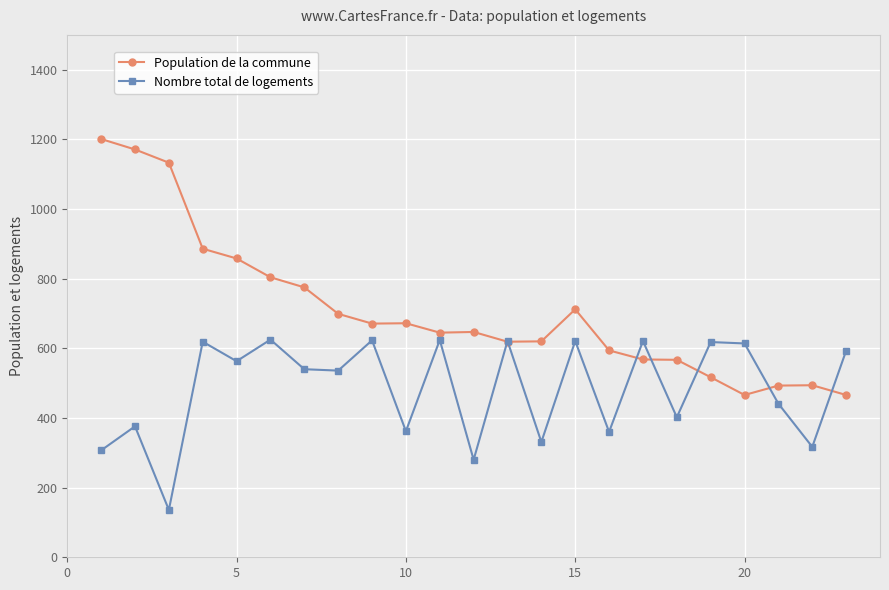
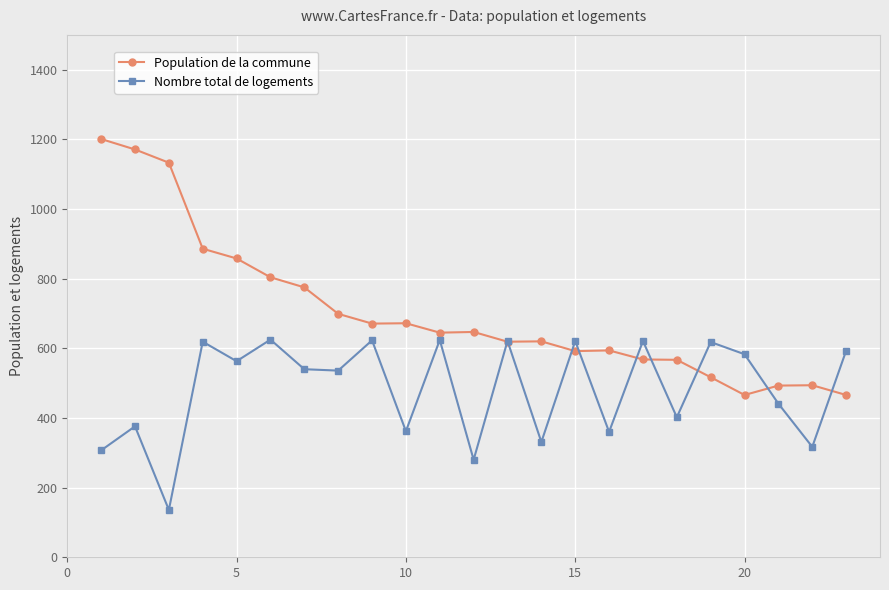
Population de la commune, 15: 710 -> 590
Nombre total de logements, 20: 610 -> 580
